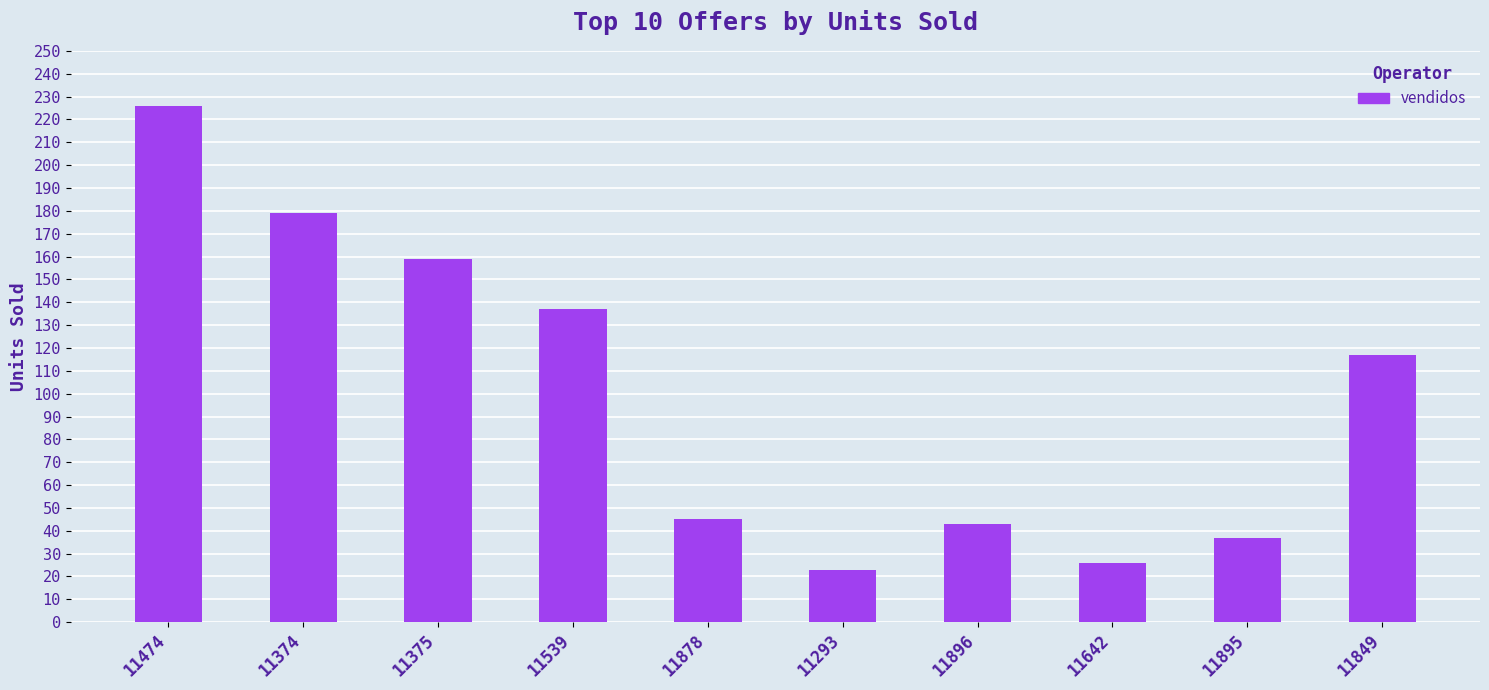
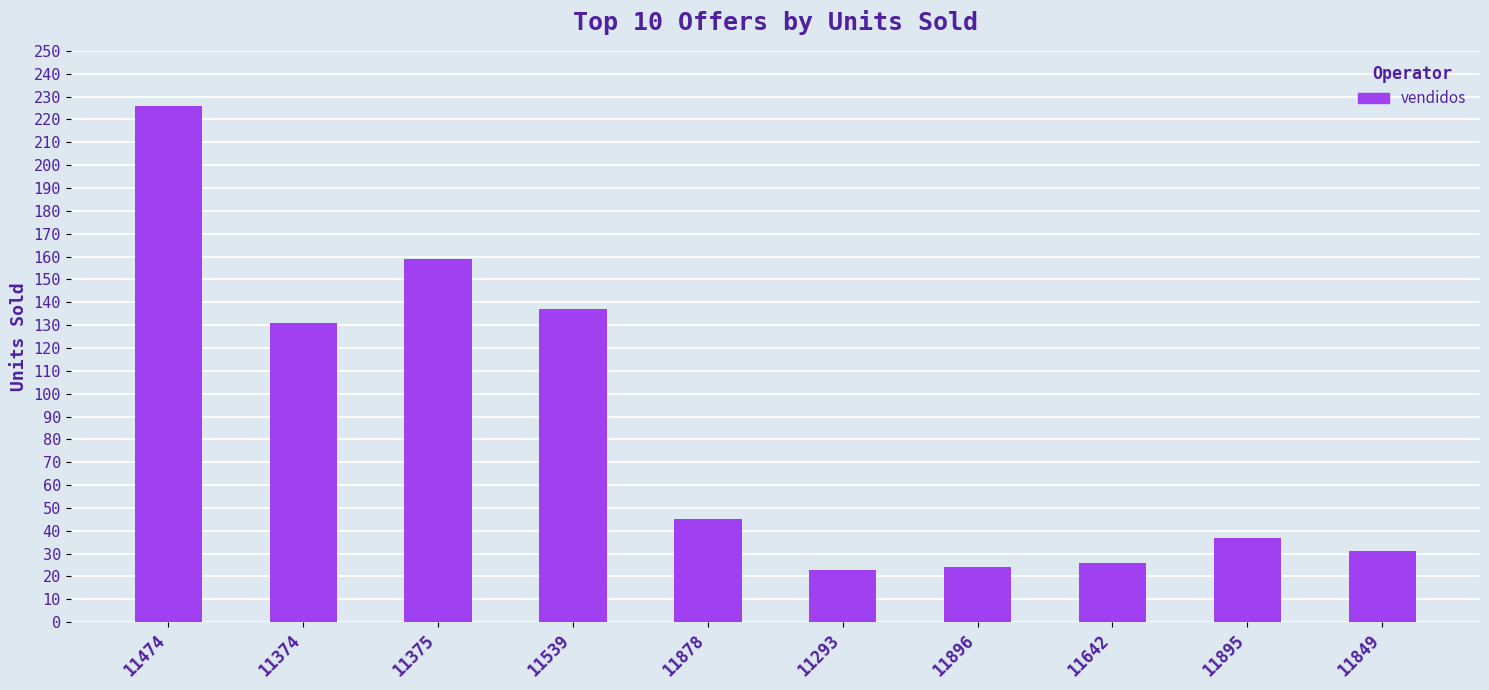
11374: 179 -> 131
11896: 43 -> 24
11849: 117 -> 31
